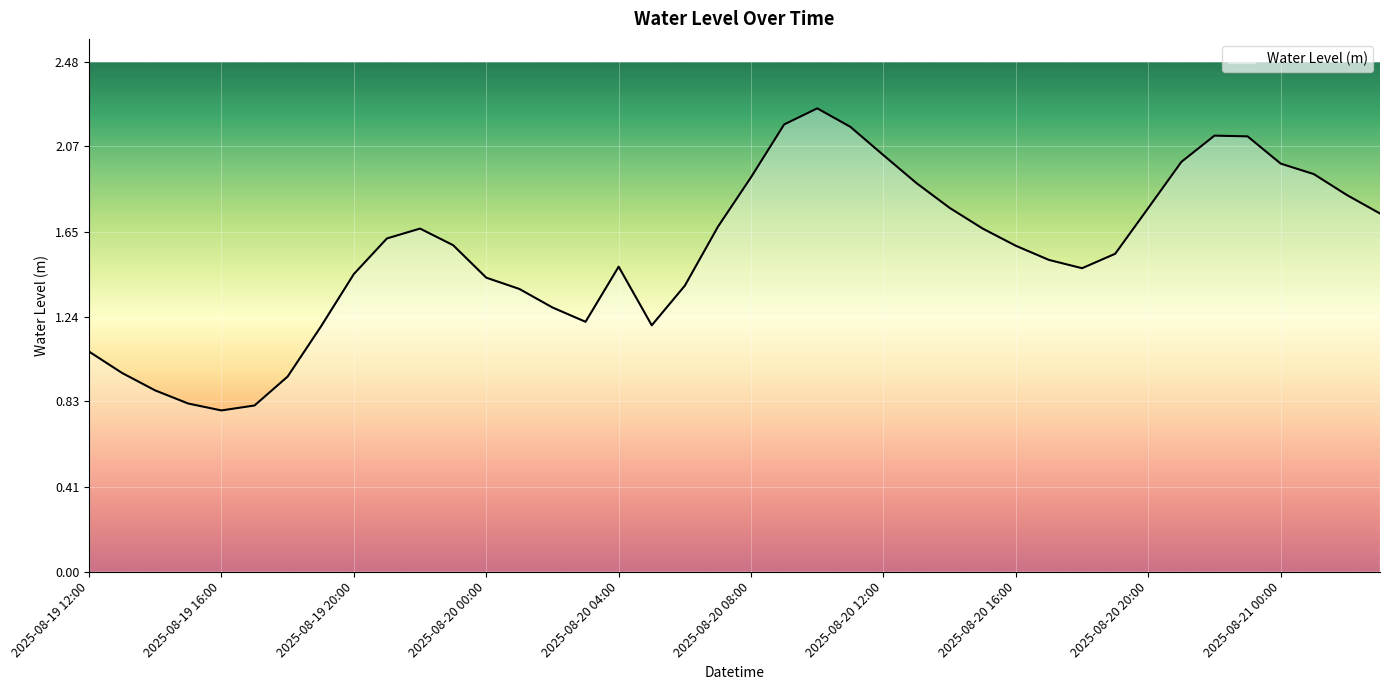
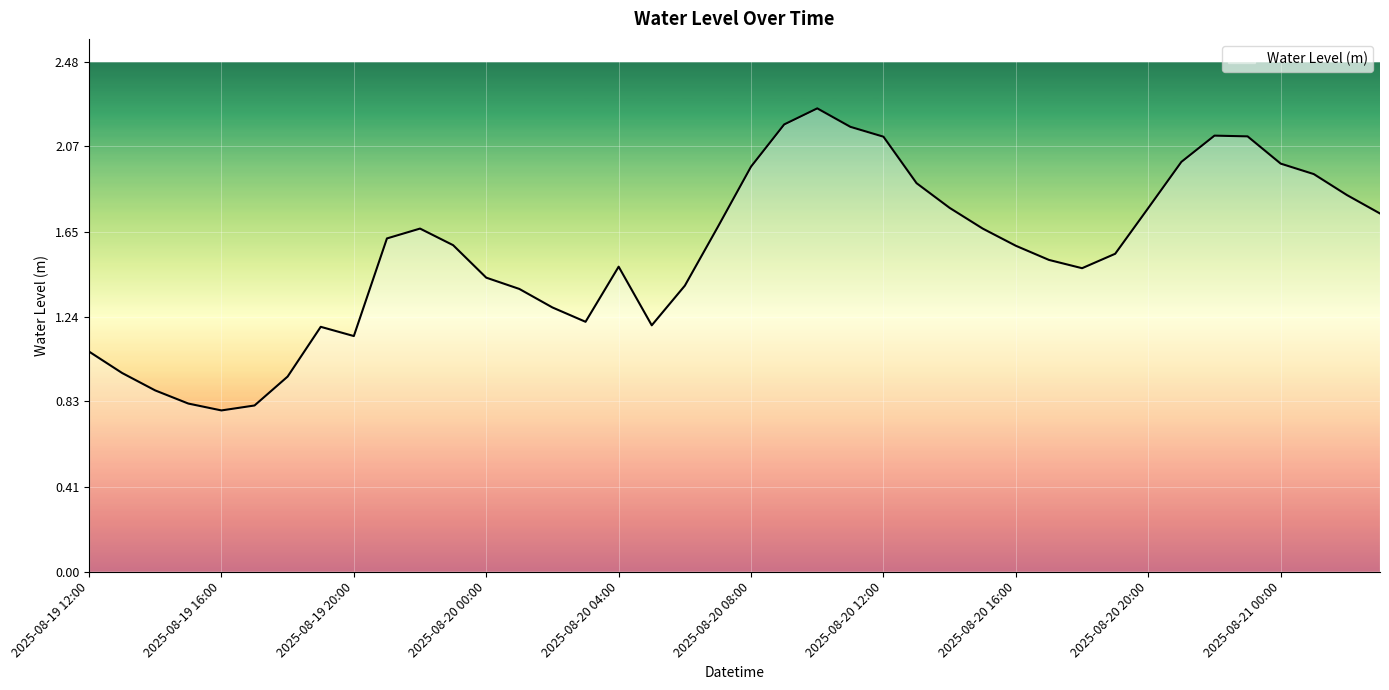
2025-08-19 20:00: 1.45 -> 1.15
2025-08-20 08:00: 1.92 -> 1.97
2025-08-20 12:00: 2.03 -> 2.12
